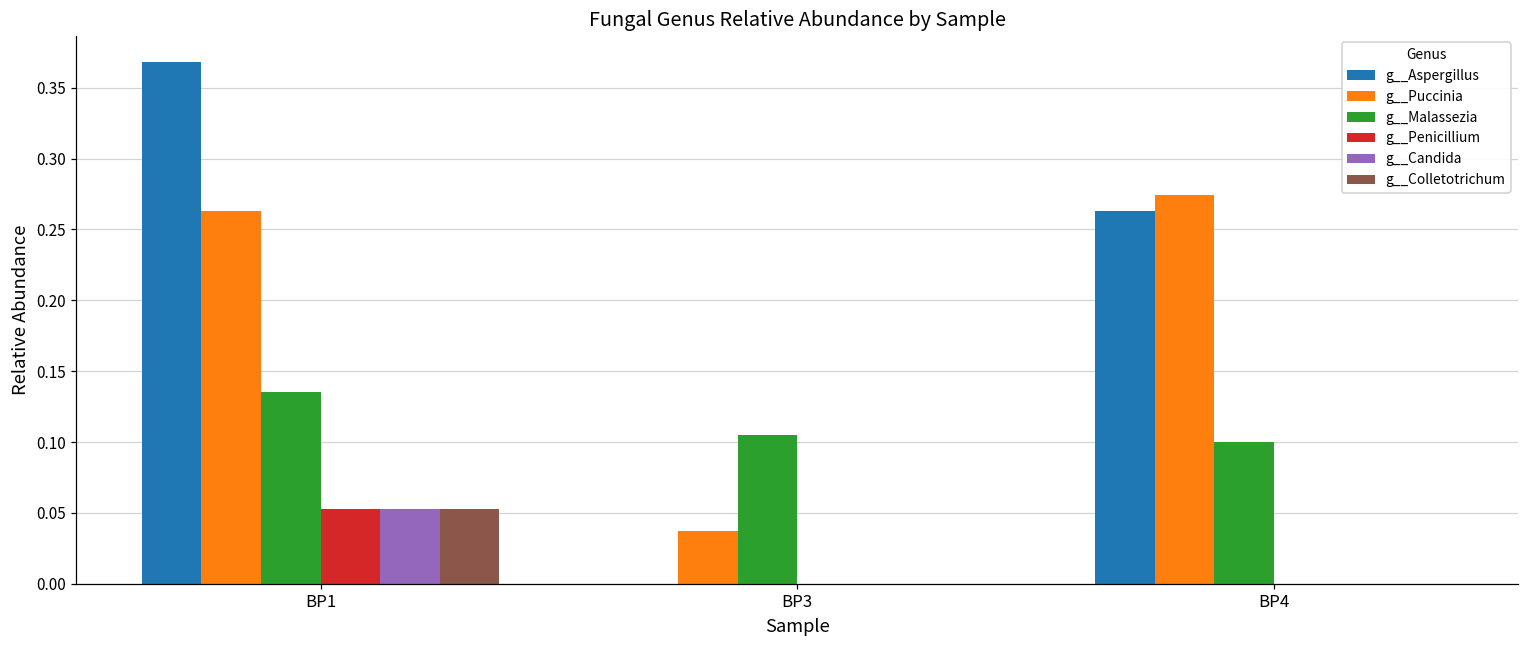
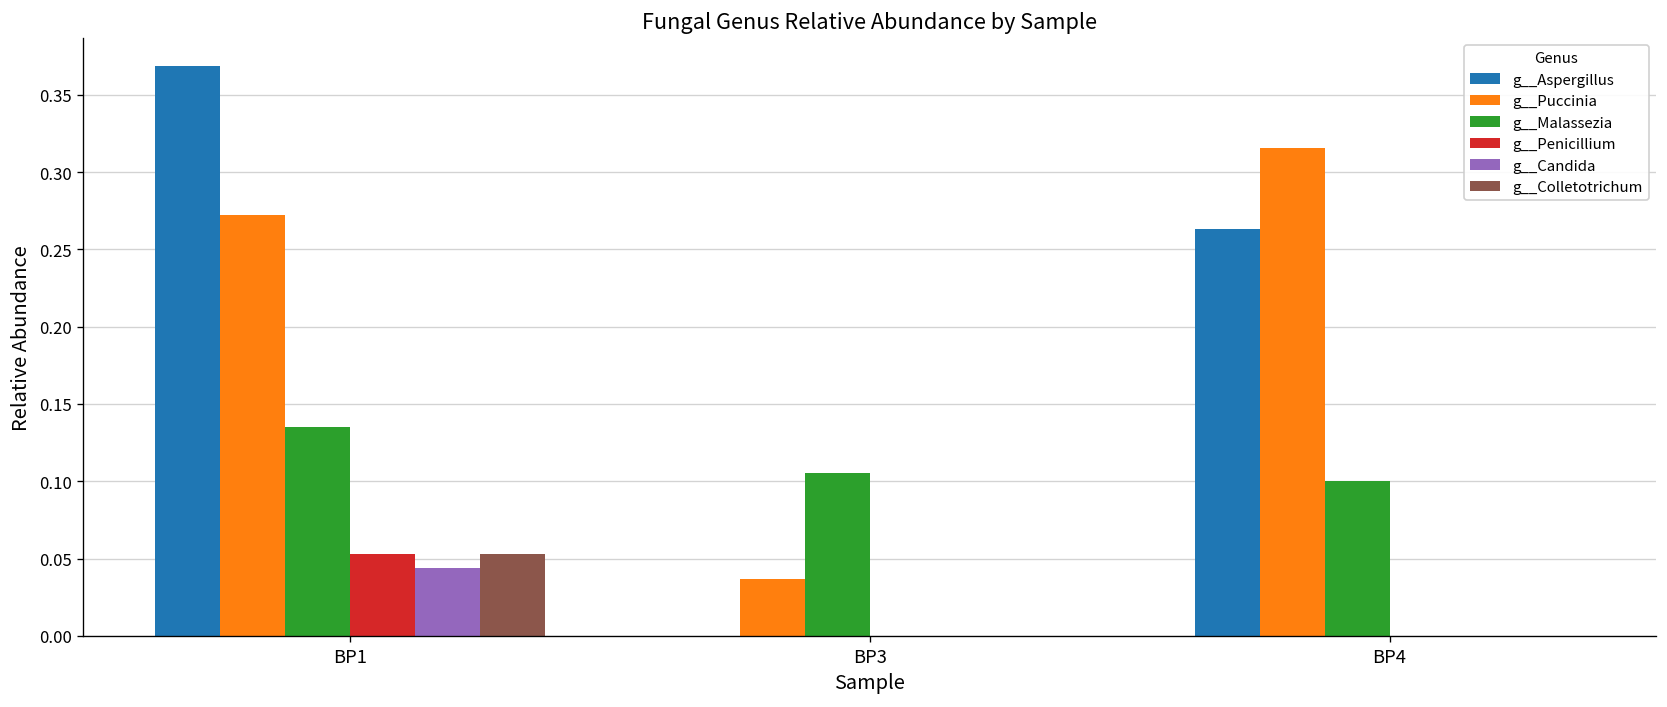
g__Puccinia, BP1: 0.263 -> 0.272
g__Candida, BP1: 0.053 -> 0.044
g__Puccinia, BP4: 0.274 -> 0.316
